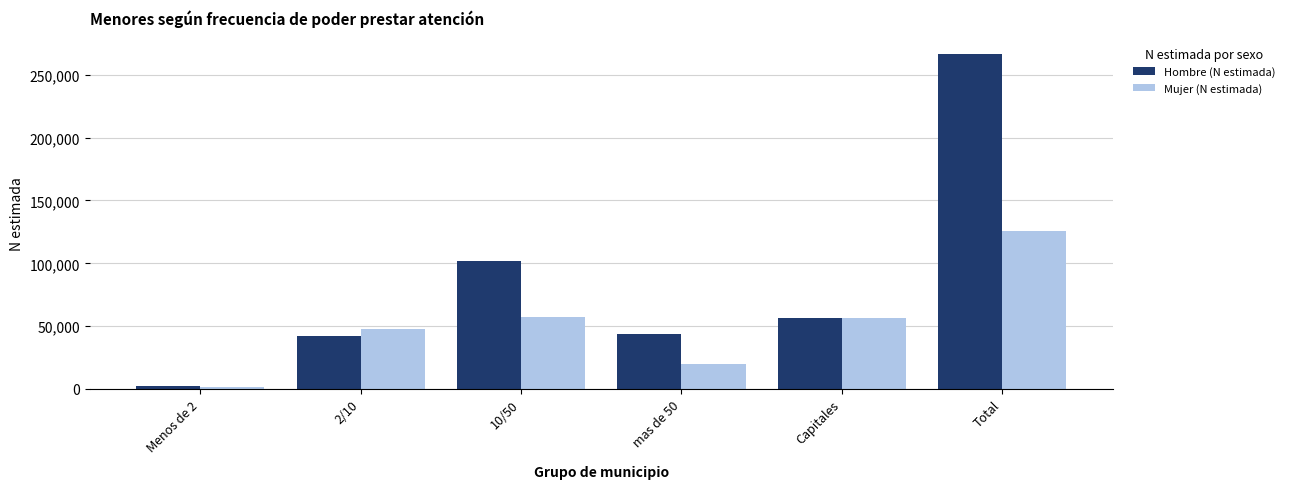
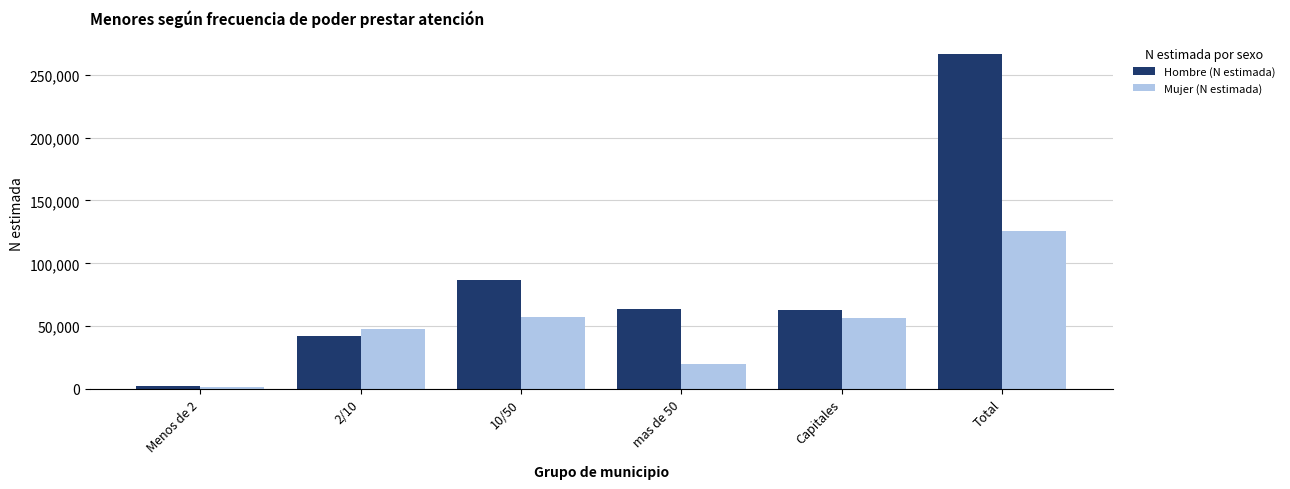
Hombre (N estimada), 10/50: 102,000 -> 86,000
Hombre (N estimada), mas de 50: 44,000 -> 64,000
Hombre (N estimada), Capitales: 56,000 -> 63,000
